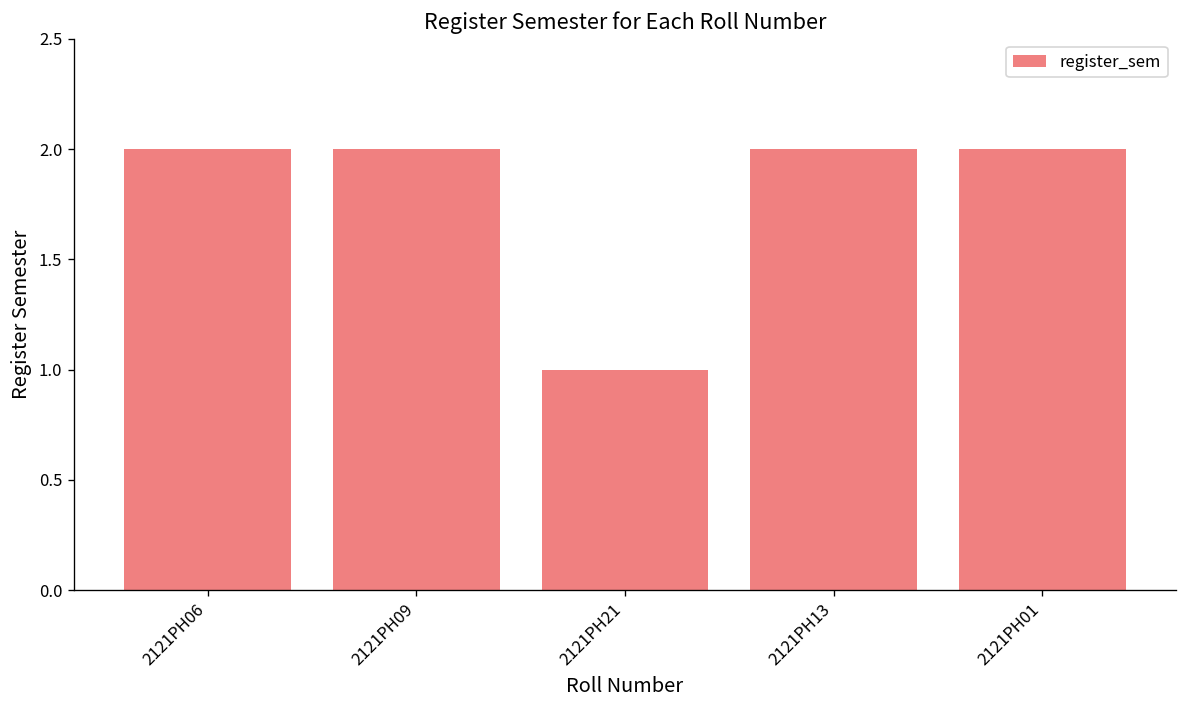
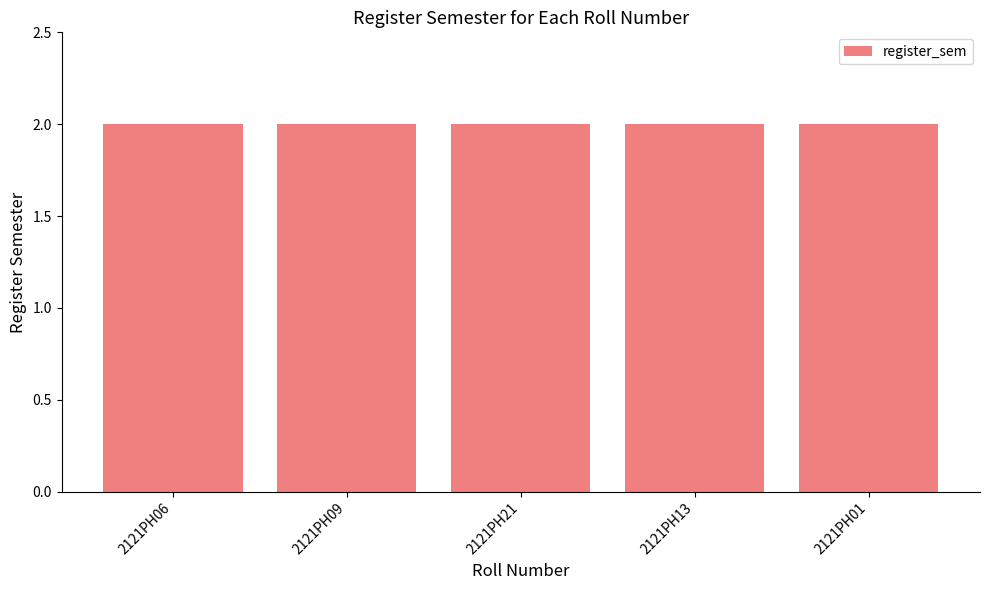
2121PH21: 1 -> 2
